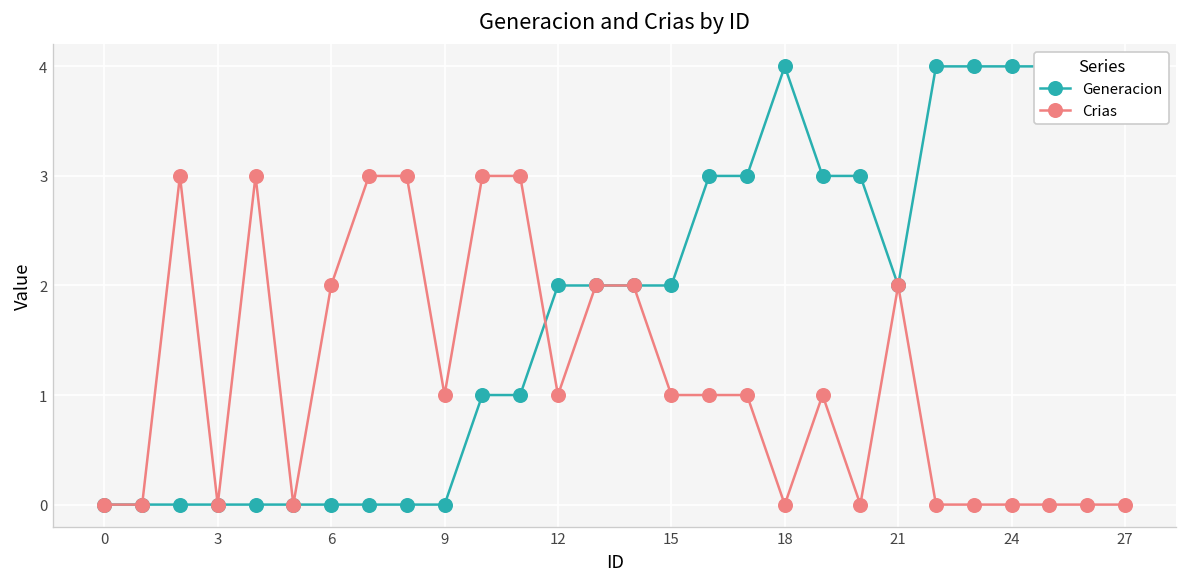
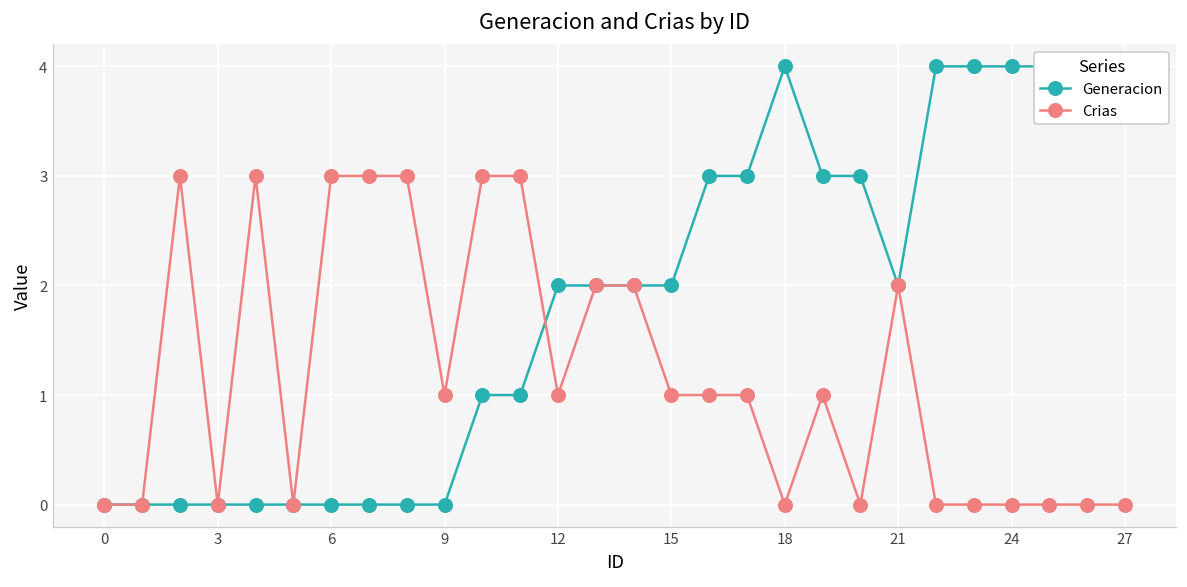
Crias, 6: 2 -> 3
